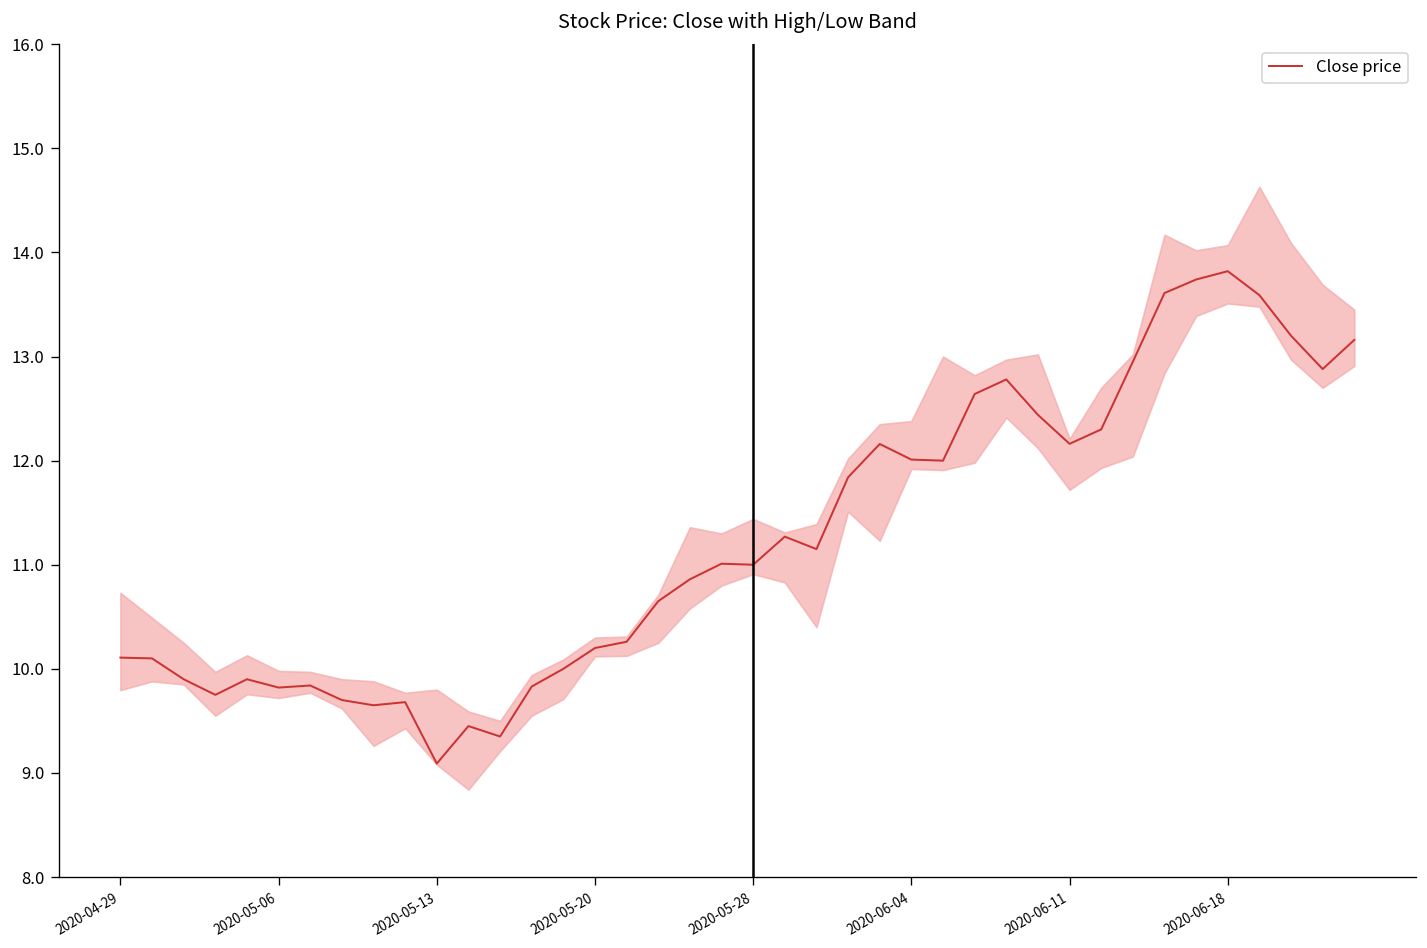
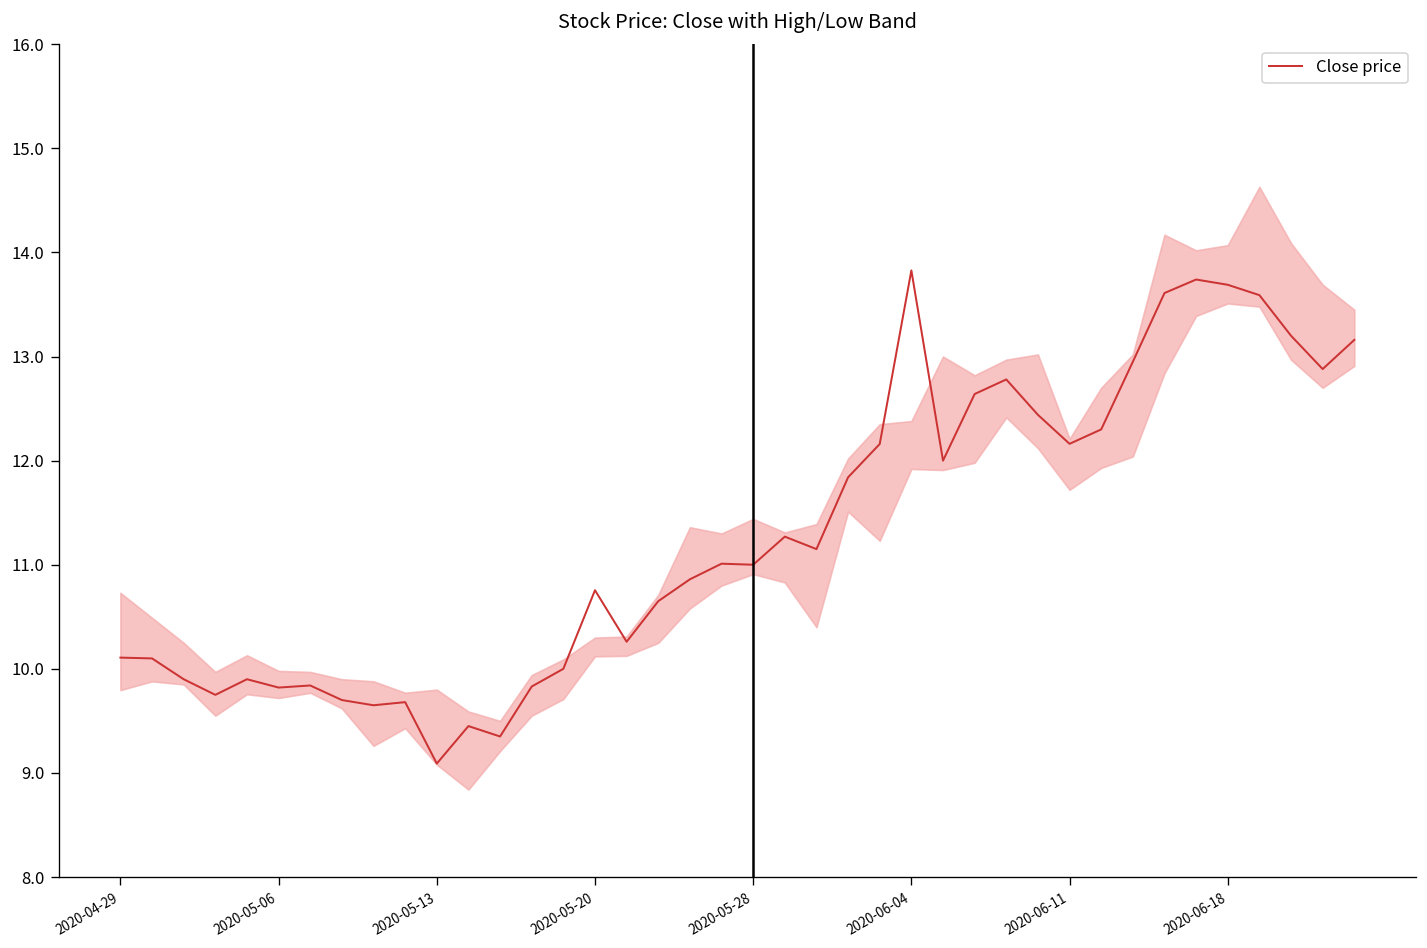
Close price, 2020-05-20: 10.2 -> 10.8
Close price, 2020-06-04: 12.0 -> 13.8
Close price, 2020-06-18: 13.8 -> 13.7
